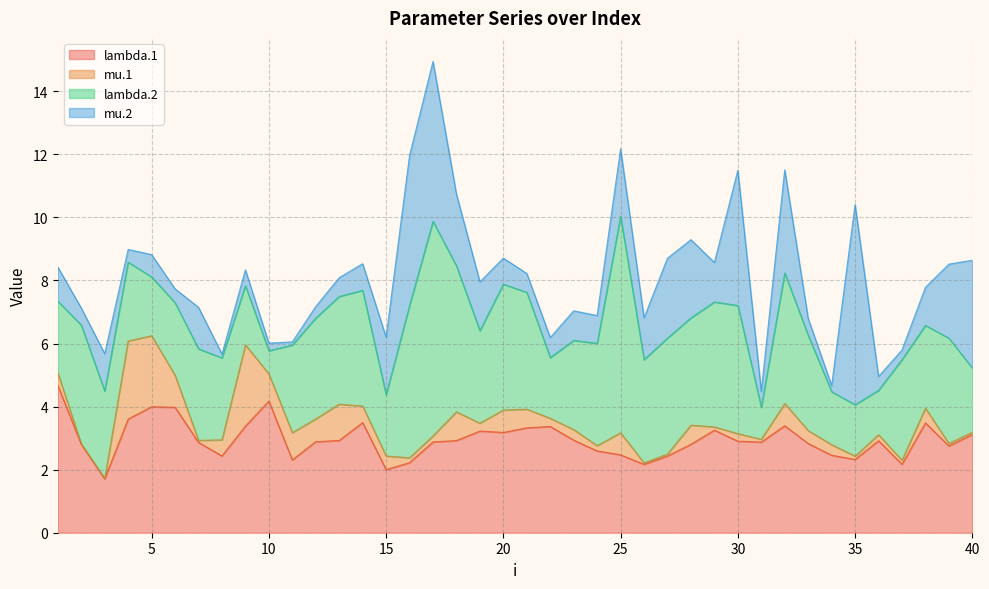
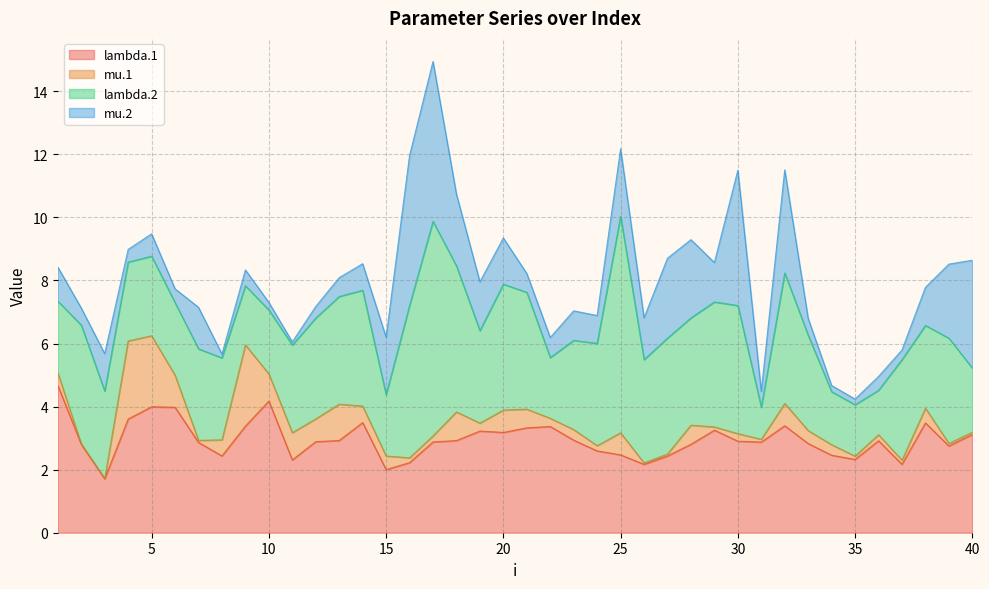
lambda.2, 5: 1.9 -> 2.5
lambda.2, 10: 0.7 -> 2.0
mu.2, 20: 0.8 -> 1.5
mu.2, 35: 6.3 -> 0.2
